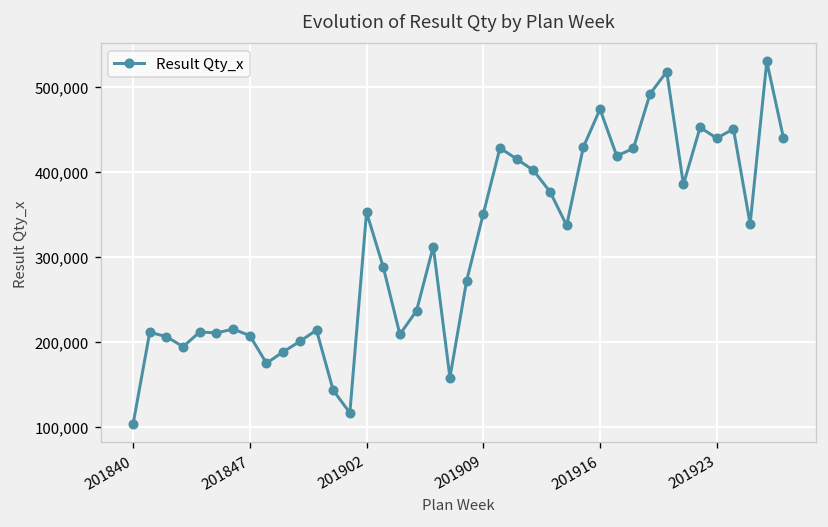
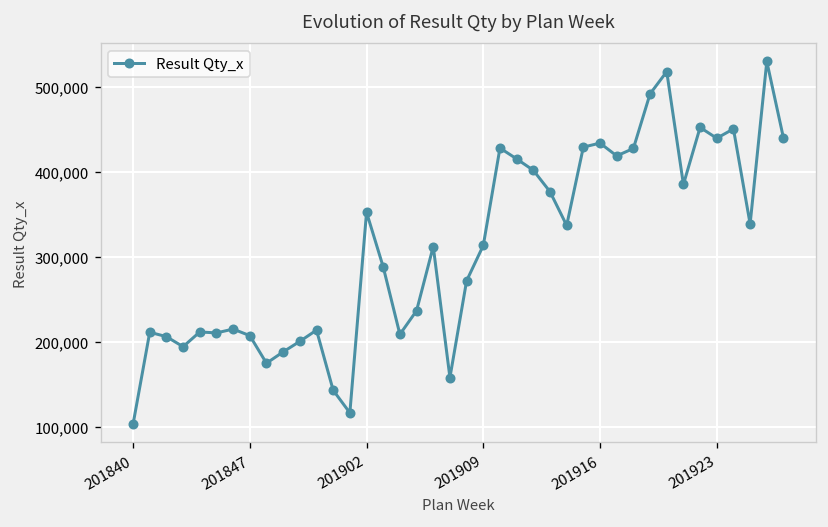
201909: 350,000 -> 310,000
201916: 470,000 -> 430,000
